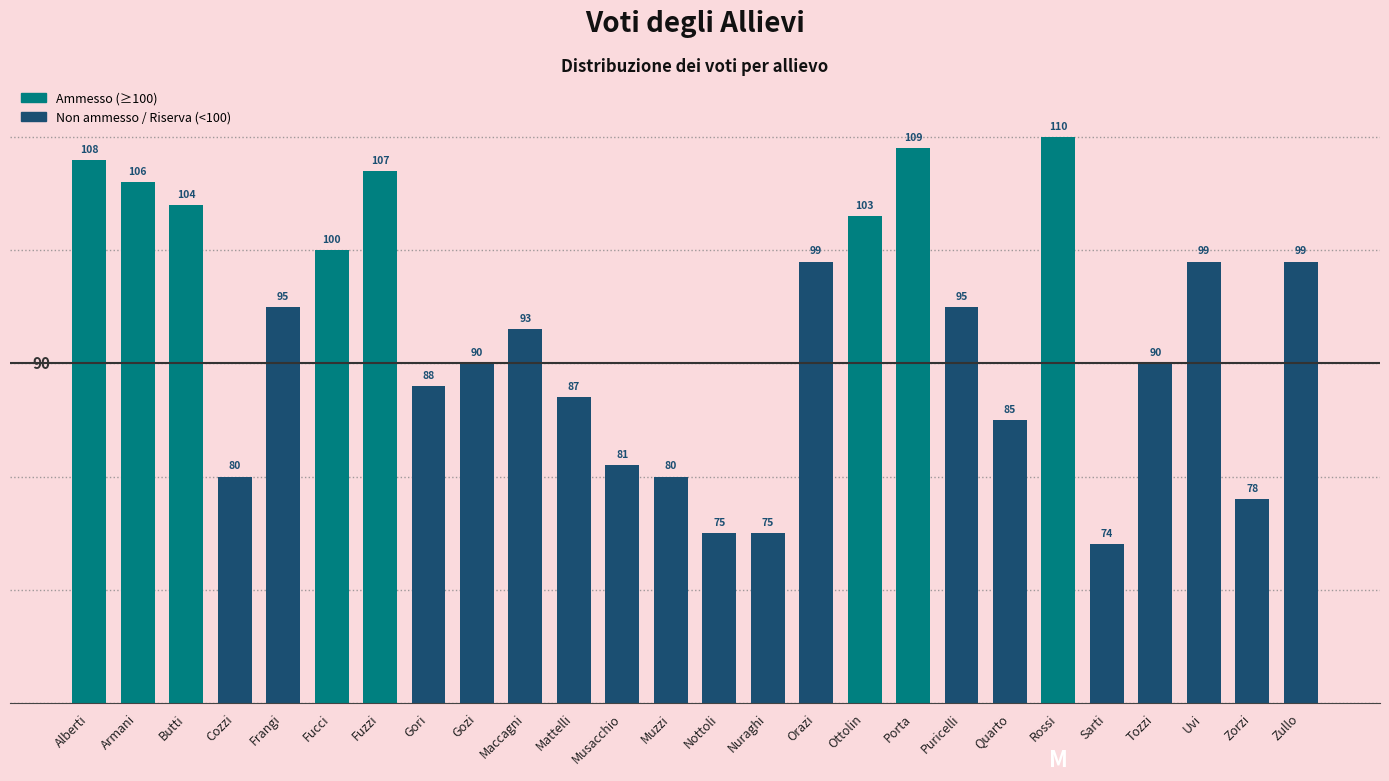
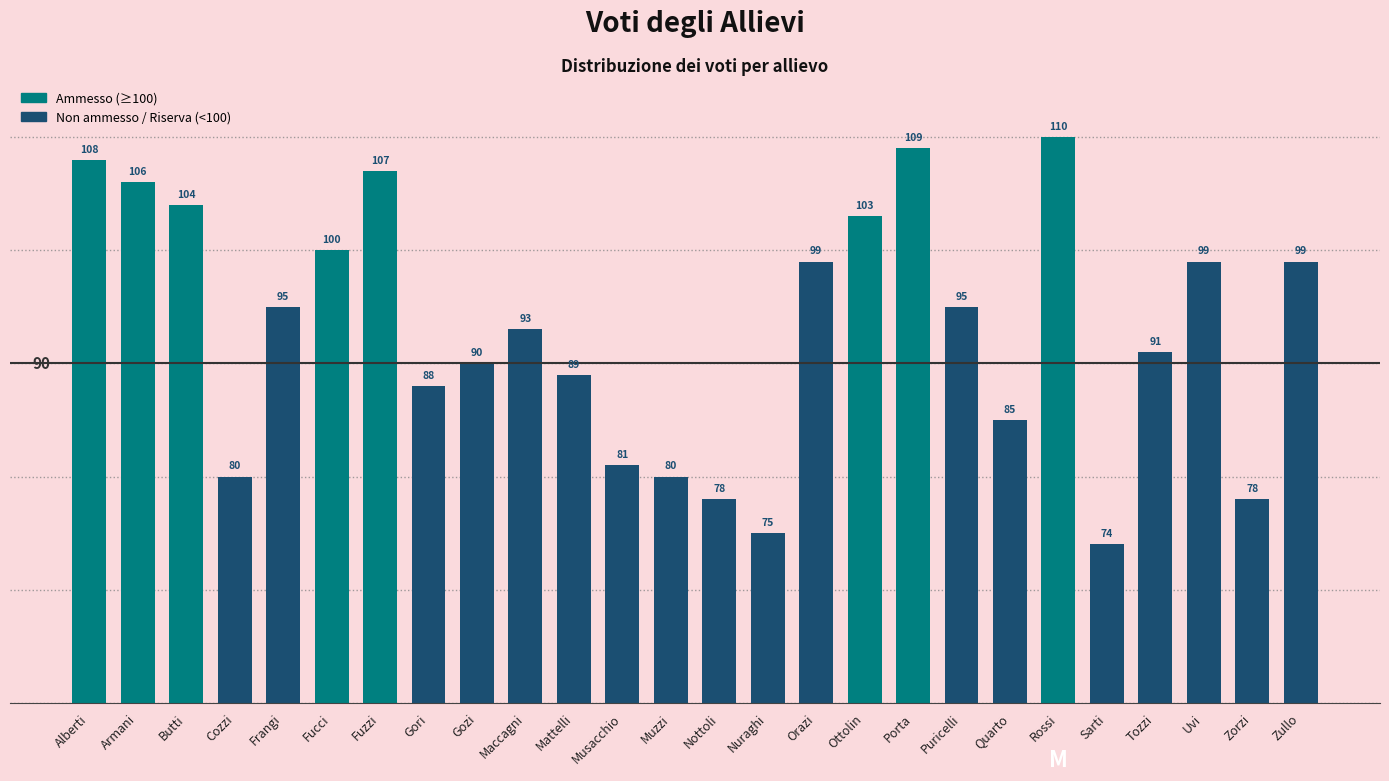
Mattelli: 87 -> 89
Nottoli: 75 -> 78
Tozzi: 90 -> 91
